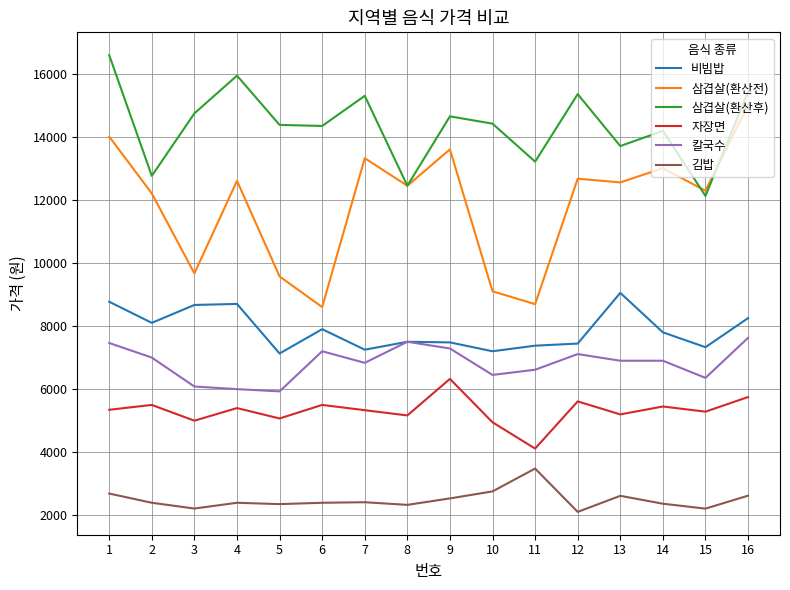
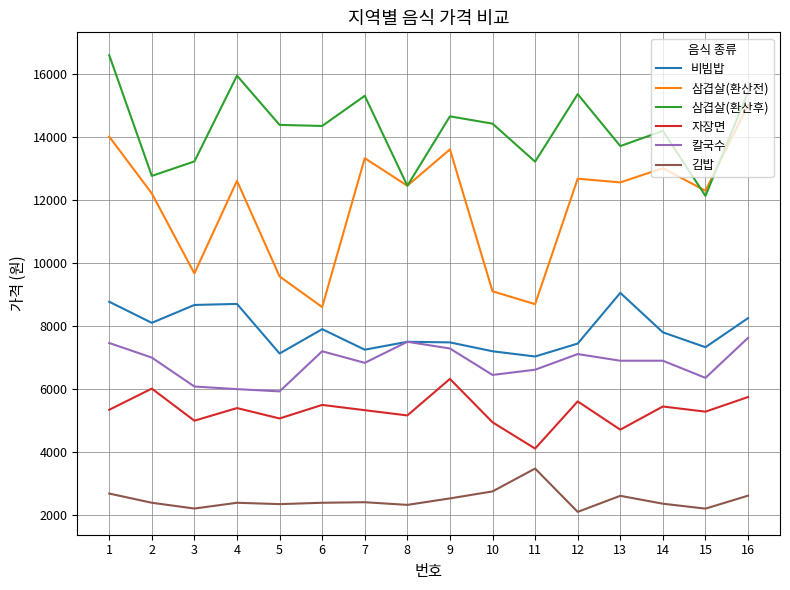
자장면, 2: 5500 -> 6000
삼겹살(환산후), 3: 14700 -> 13200
비빔밥, 11: 7400 -> 7000
자장면, 13: 5200 -> 4700
